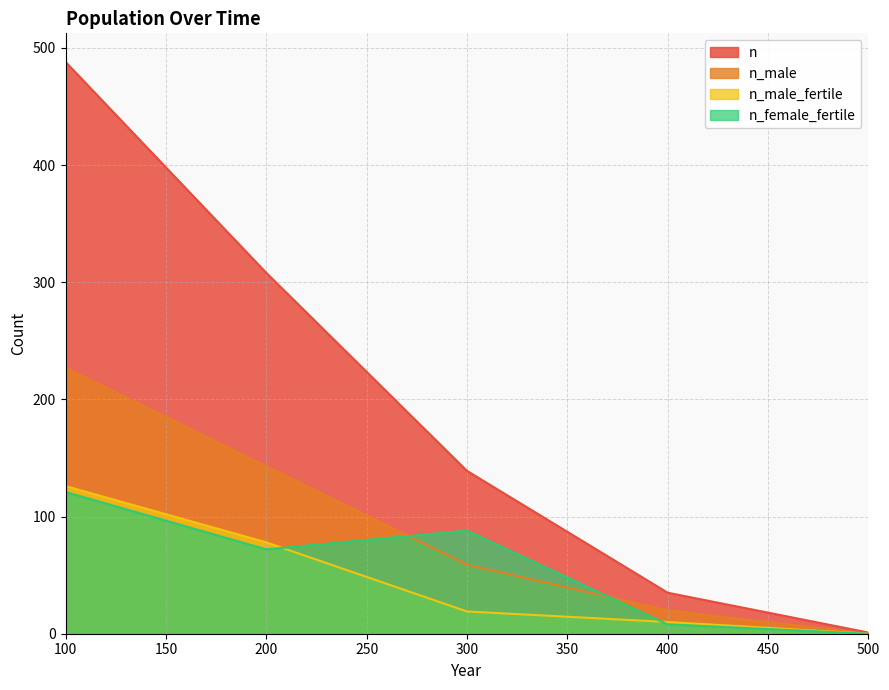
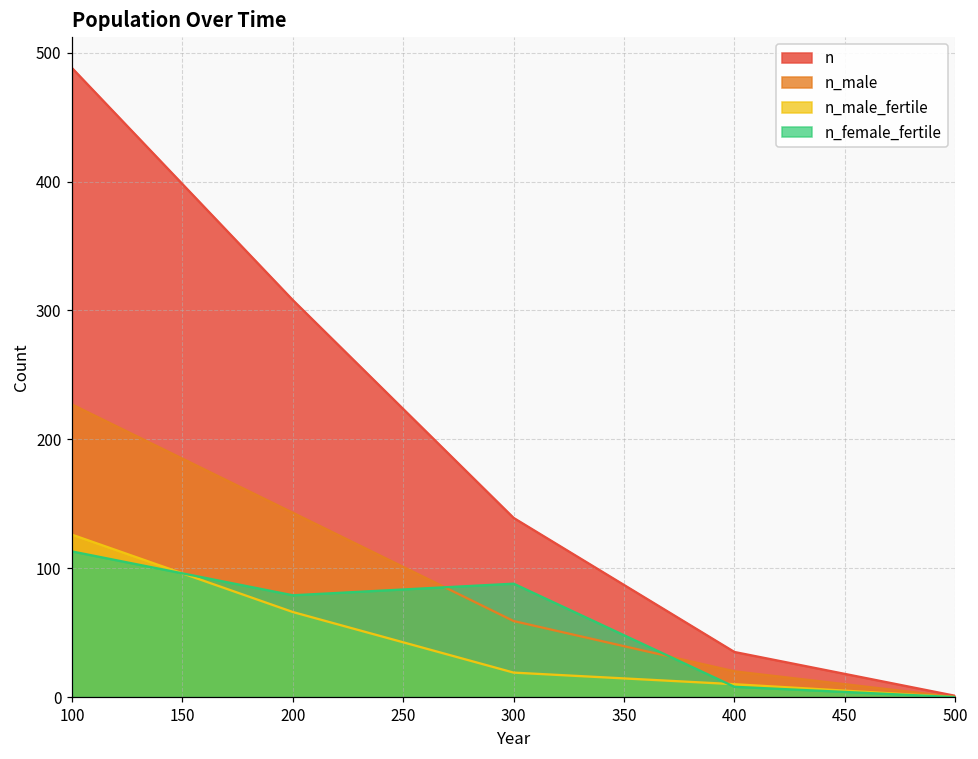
n_female_fertile, 100: 121 -> 113
n_male_fertile, 200: 78 -> 66
n_female_fertile, 200: 72 -> 79
